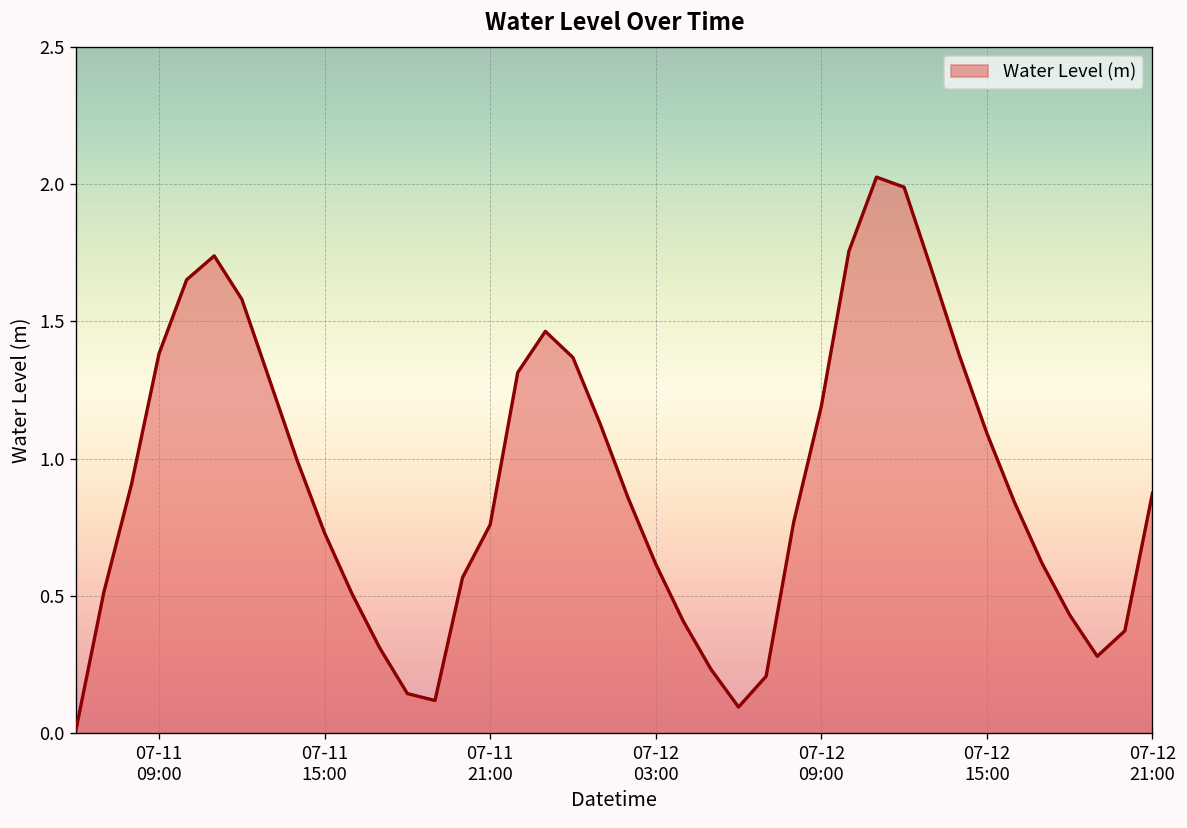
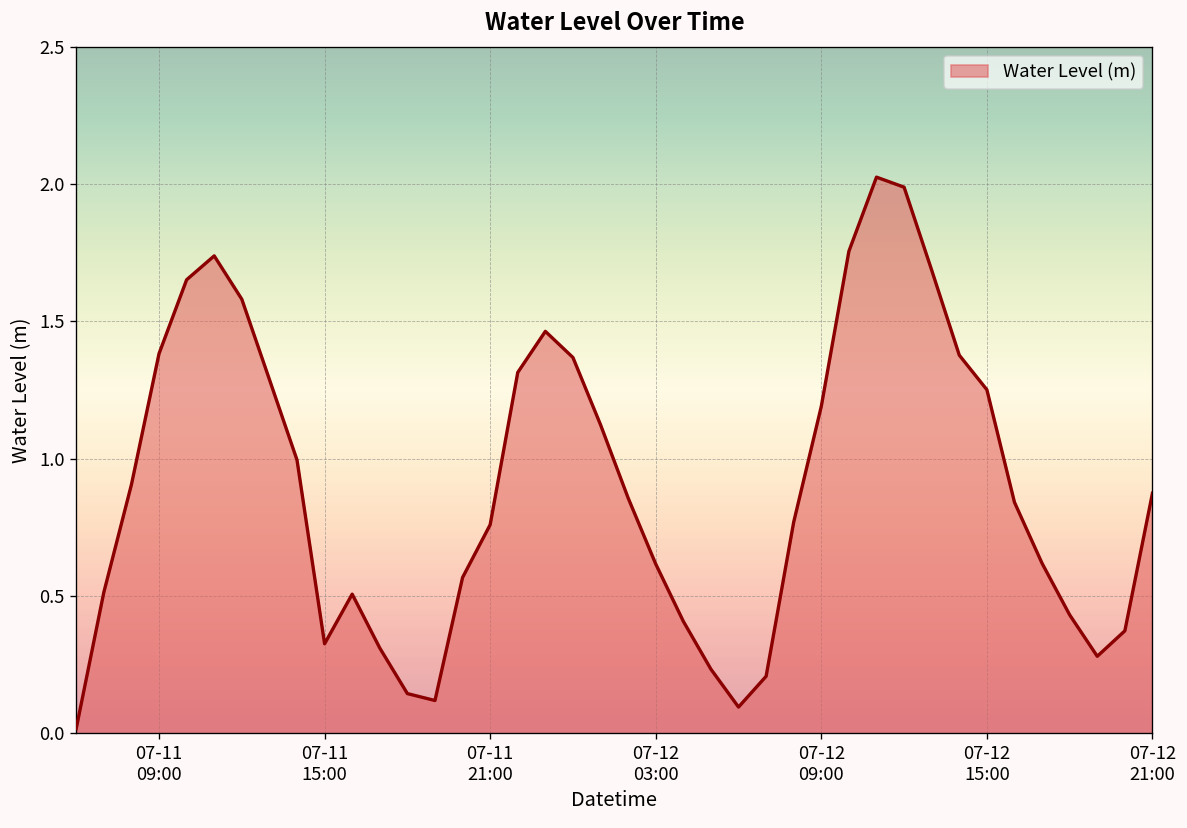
07-11 15:00: 0.73 -> 0.33
07-12 15:00: 1.09 -> 1.25
